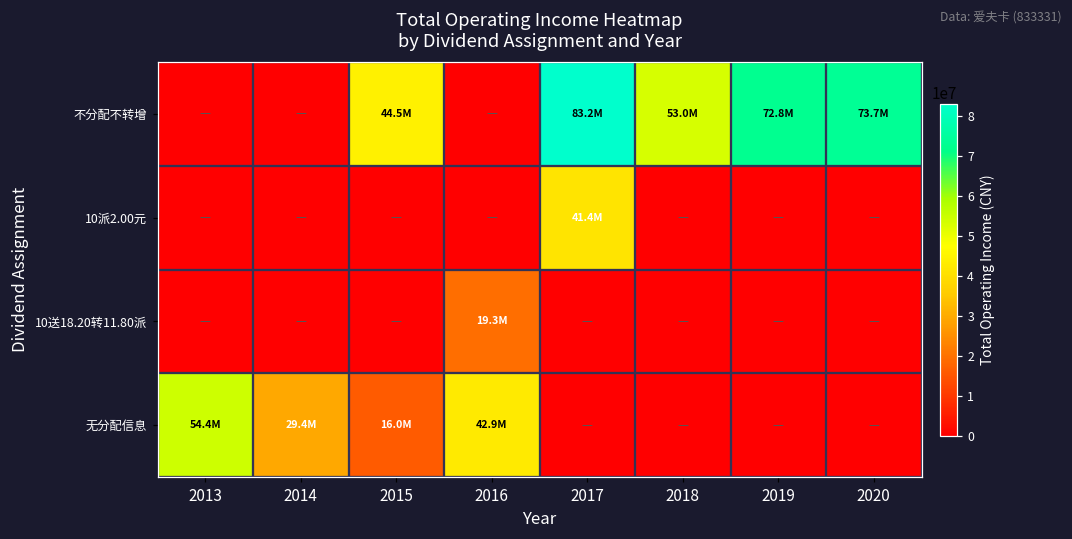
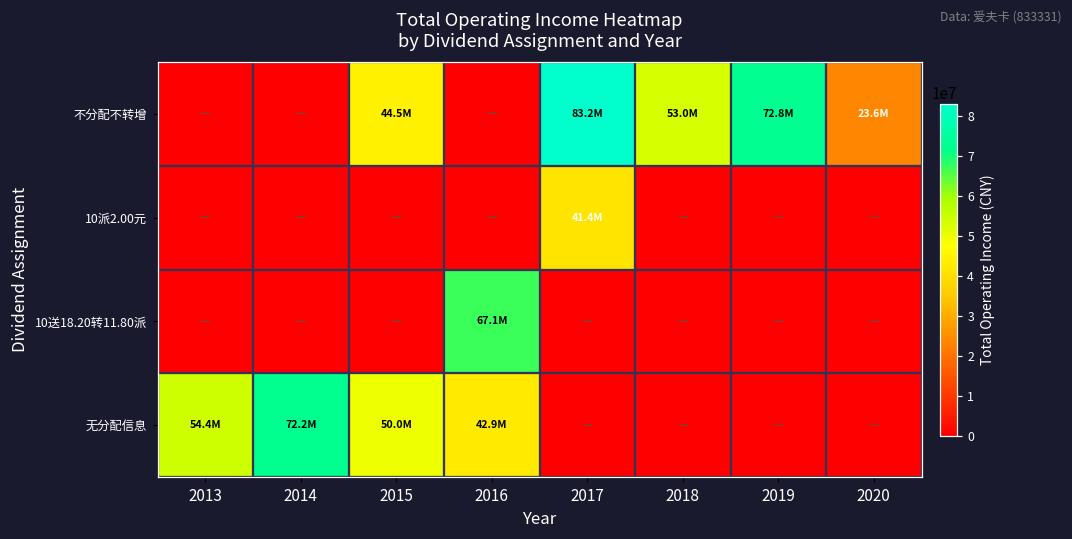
不分配不转增, 2020: 73.7M -> 23.6M
10送18.20转11.80派, 2016: 19.3M -> 67.1M
无分配信息, 2014: 29.4M -> 72.2M
无分配信息, 2015: 16.0M -> 50.0M
